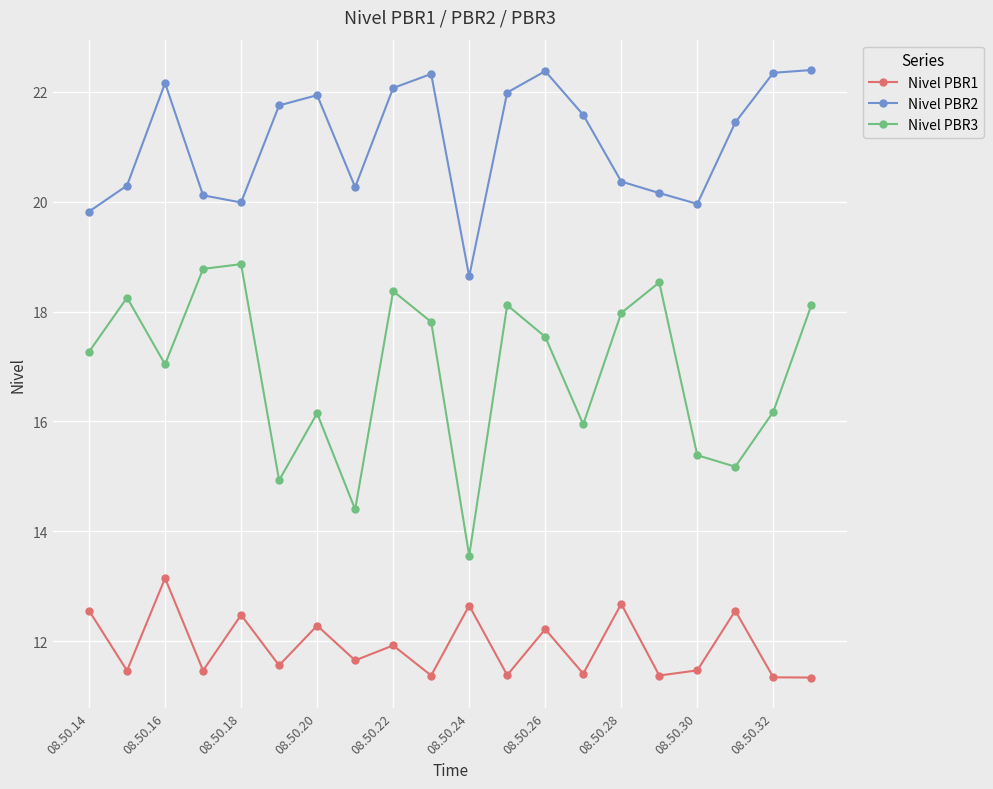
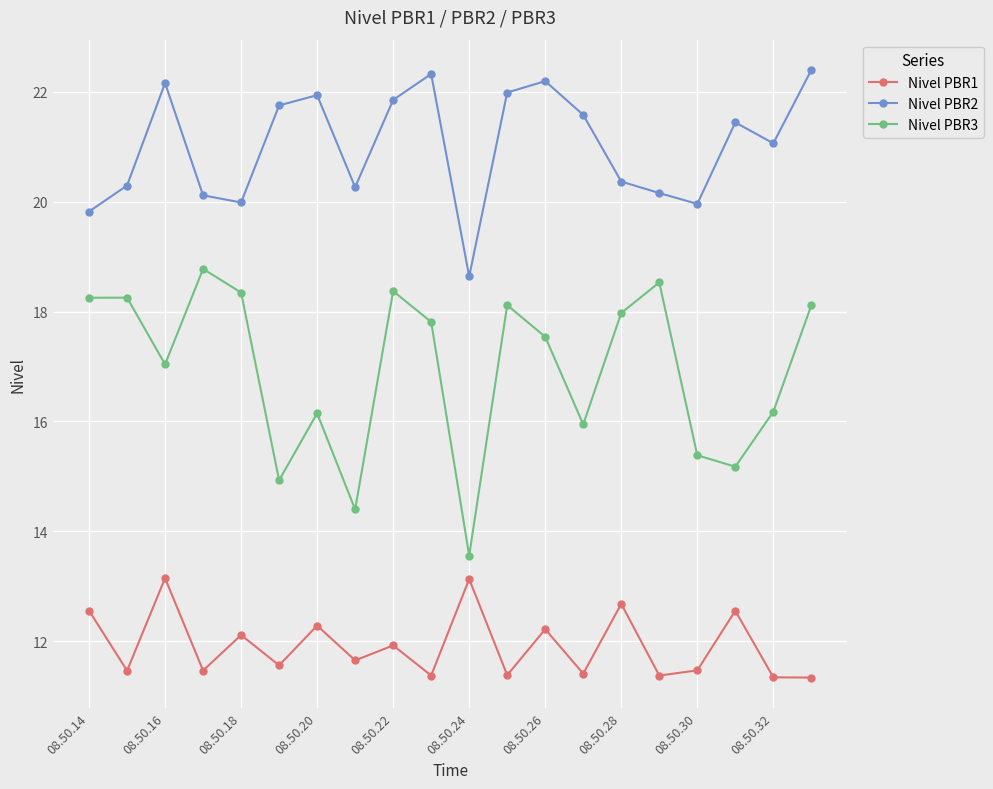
Nivel PBR3, 08.50.14: 17.3 -> 18.3
Nivel PBR1, 08.50.18: 12.5 -> 12.1
Nivel PBR3, 08.50.18: 18.9 -> 18.3
Nivel PBR2, 08.50.22: 22.1 -> 21.8
Nivel PBR1, 08.50.24: 12.7 -> 13.1
Nivel PBR2, 08.50.26: 22.4 -> 22.2
Nivel PBR2, 08.50.32: 22.3 -> 21.1
